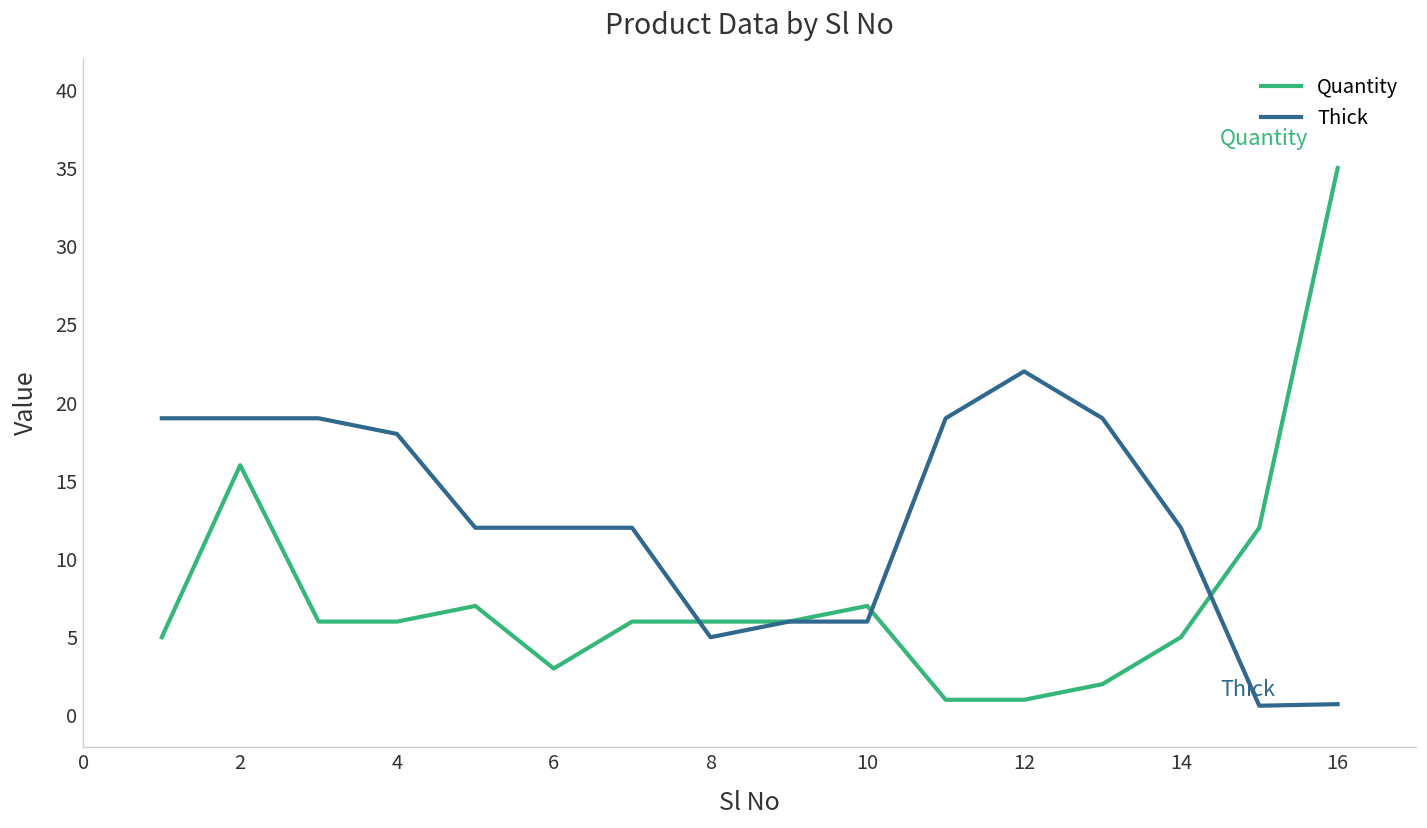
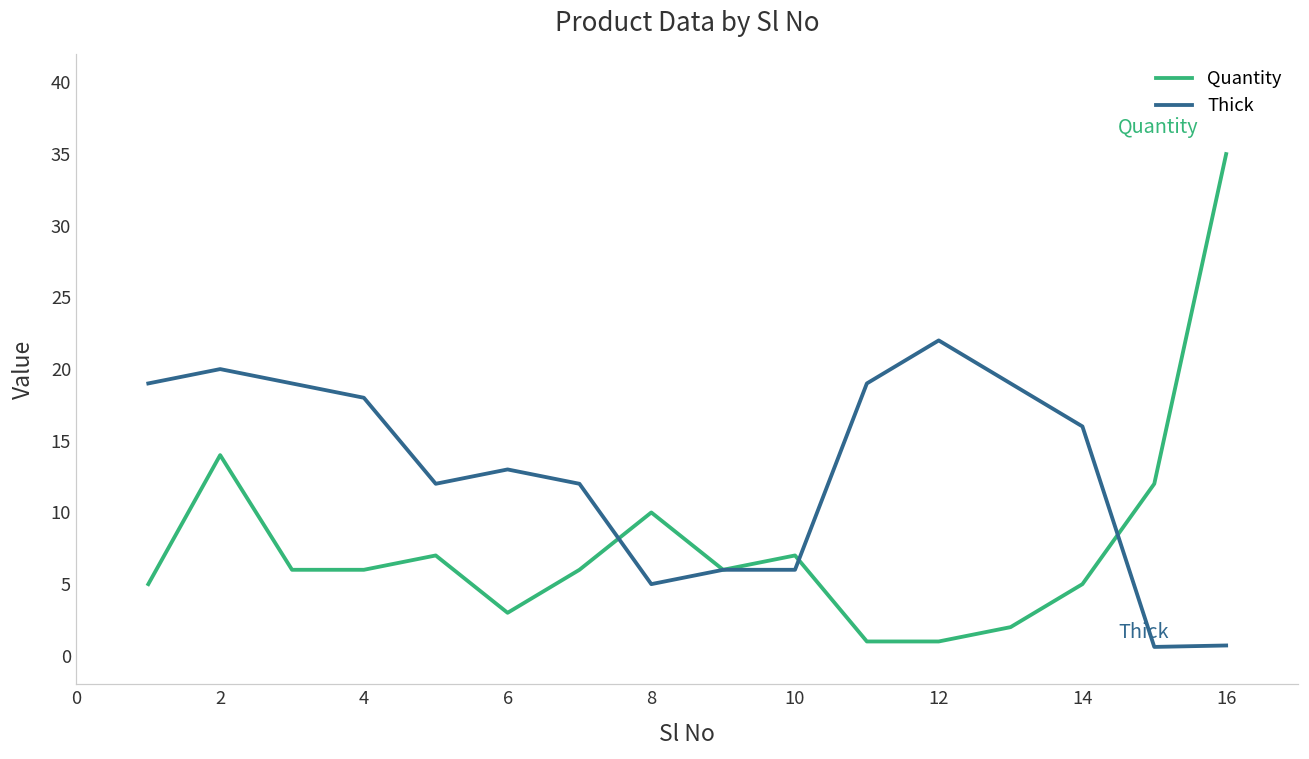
Quantity, 2: 16 -> 14
Thick, 2: 19 -> 20
Thick, 6: 12 -> 13
Quantity, 8: 6 -> 10
Thick, 14: 12 -> 16
